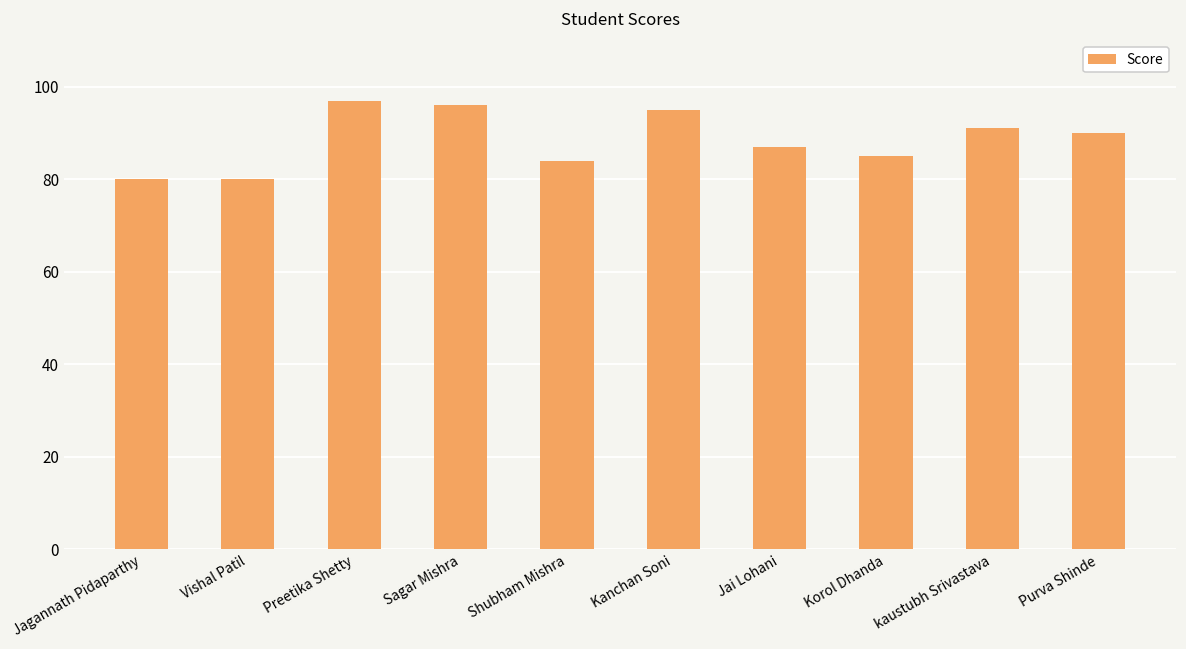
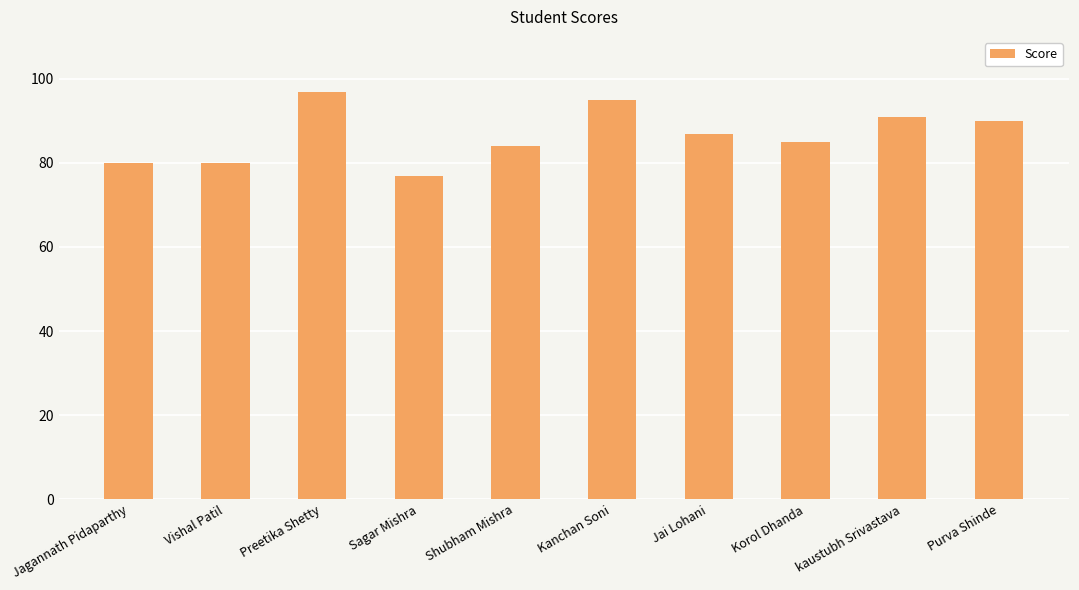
Sagar Mishra: 96 -> 77
